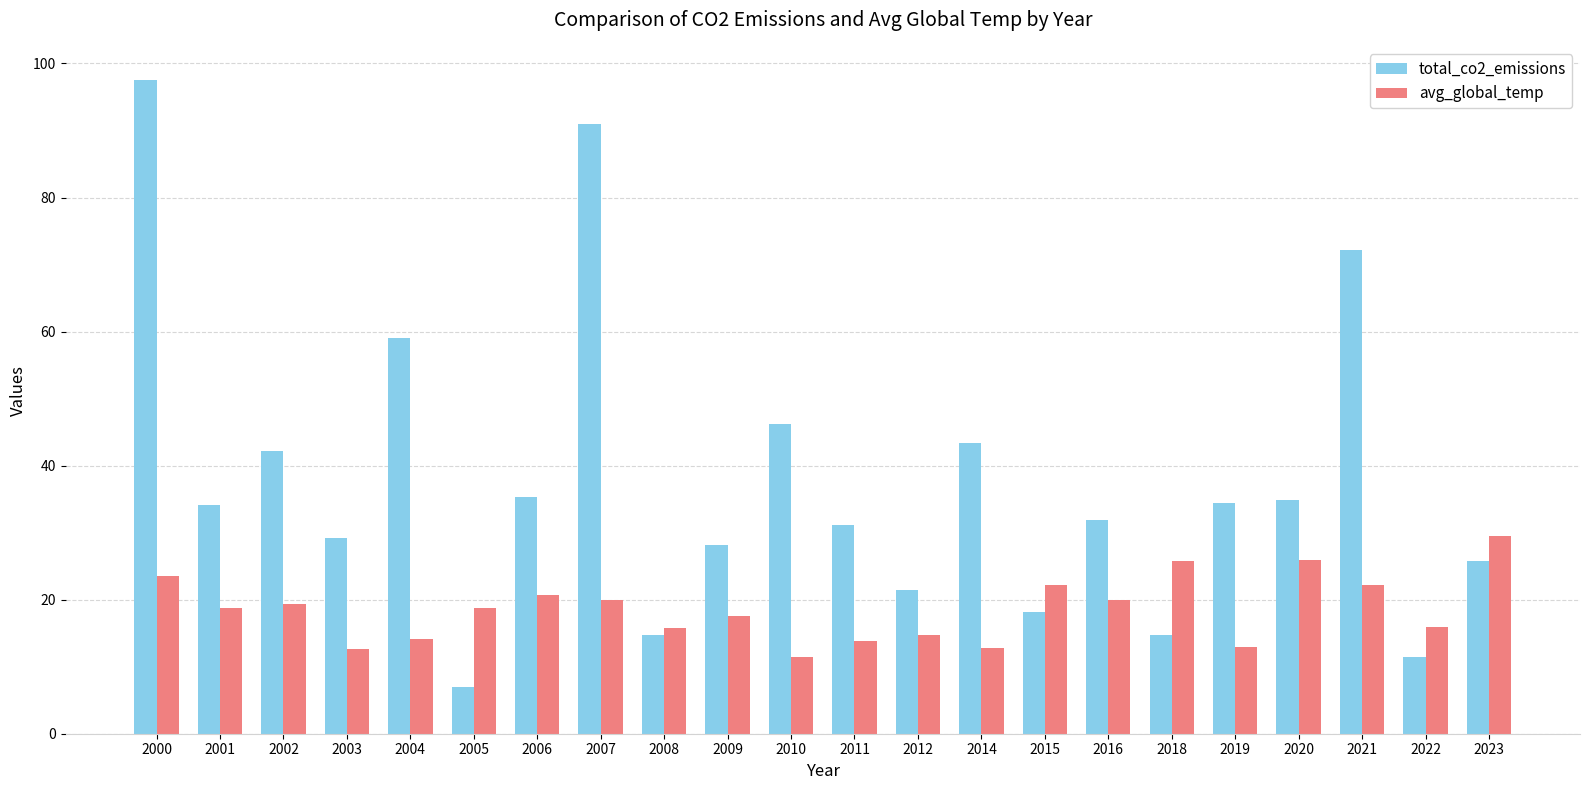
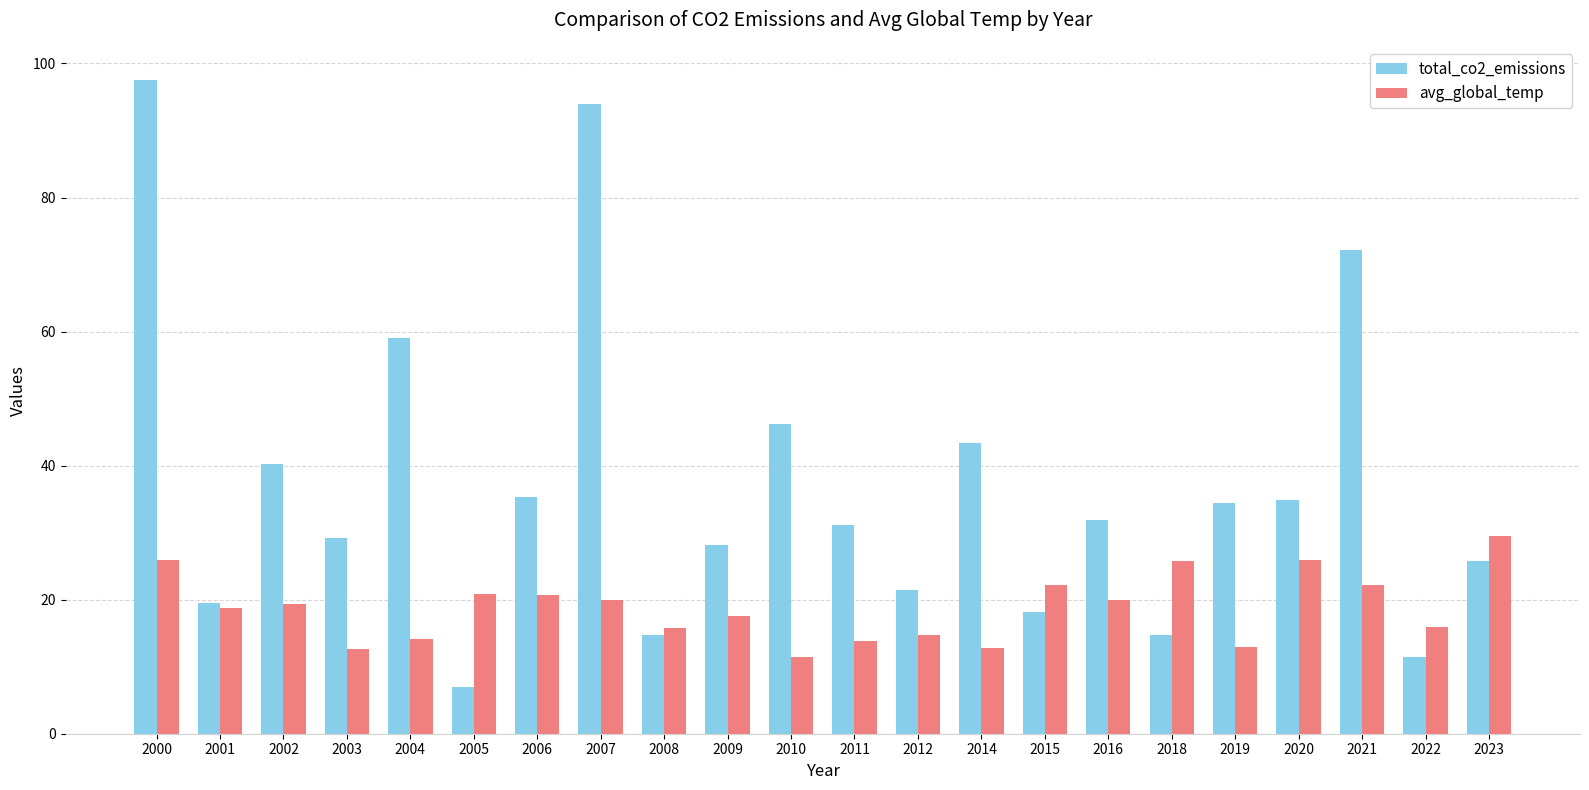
avg_global_temp, 2000: 24 -> 26
total_co2_emissions, 2001: 34 -> 20
total_co2_emissions, 2002: 42 -> 40
avg_global_temp, 2005: 19 -> 21
total_co2_emissions, 2007: 91 -> 94
